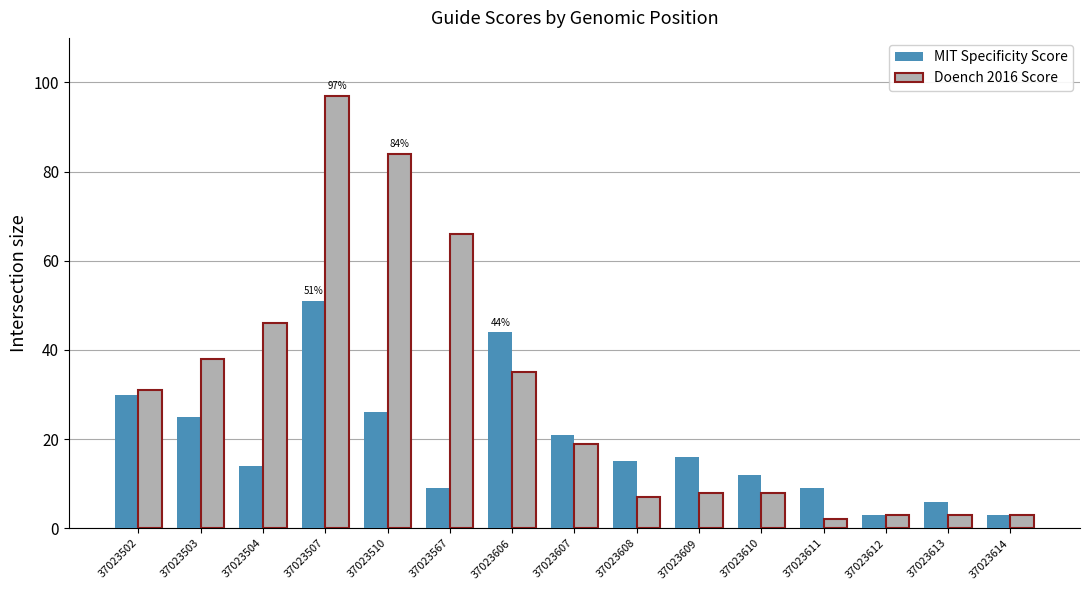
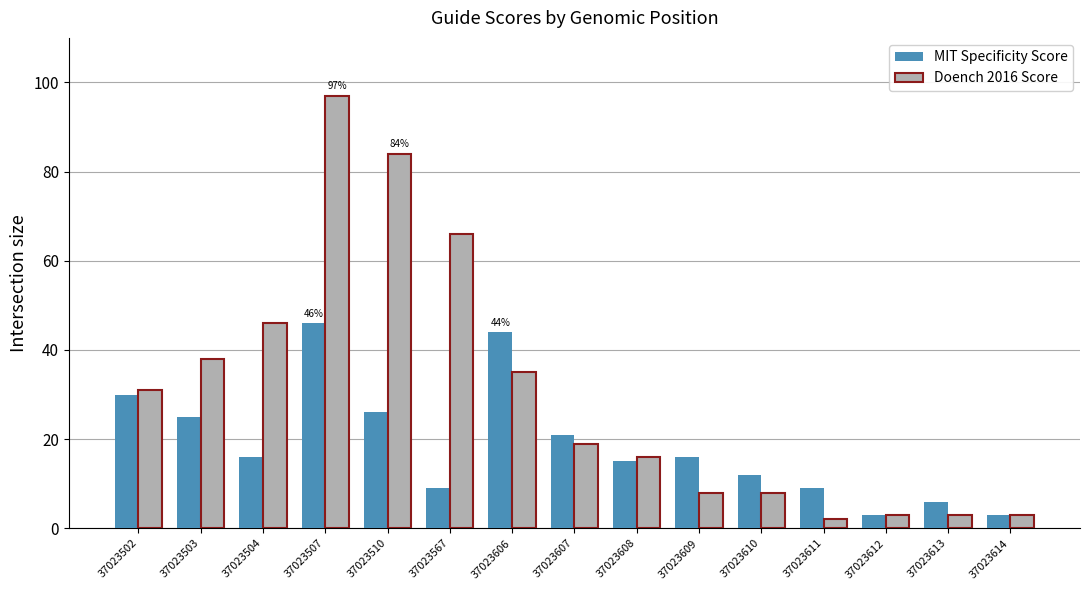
MIT Specificity Score, 37023504: 14 -> 16
MIT Specificity Score, 37023507: 51% -> 46%
Doench 2016 Score, 37023608: 7 -> 16
